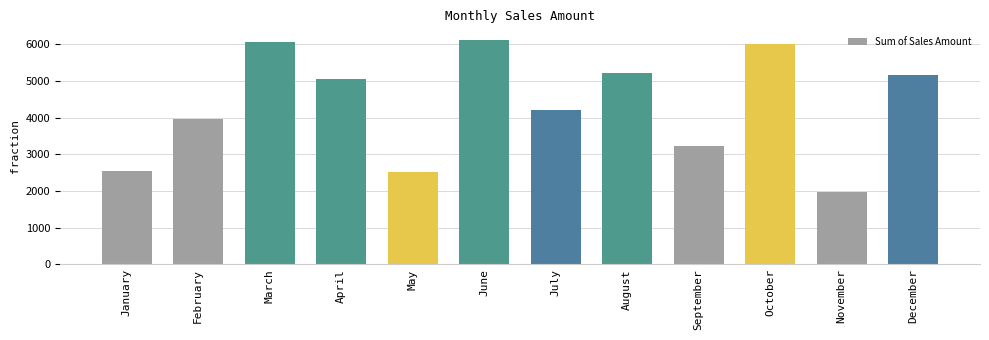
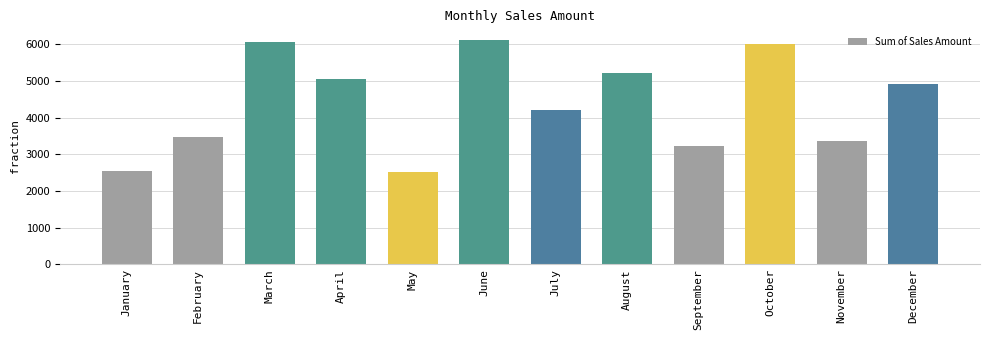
February: 4000 -> 3500
November: 2000 -> 3400
December: 5200 -> 4900
